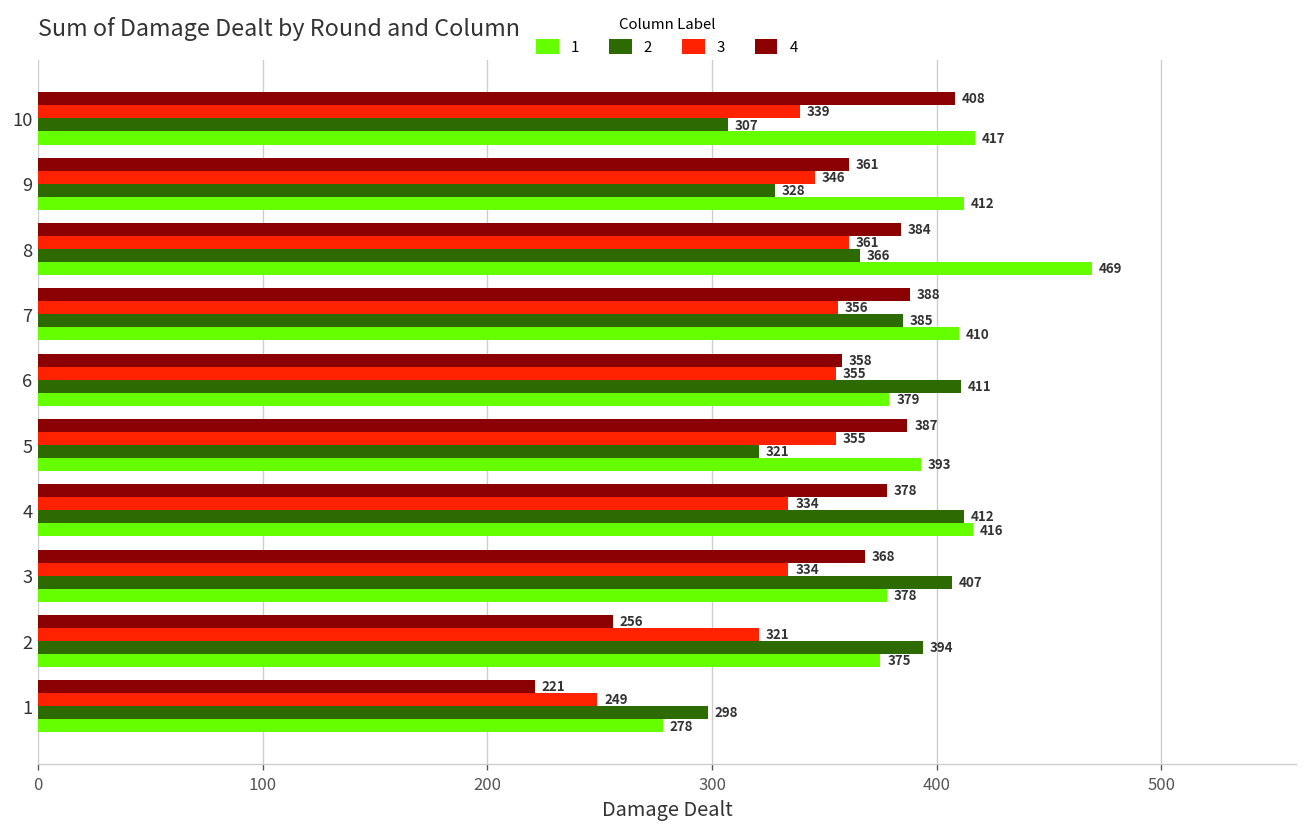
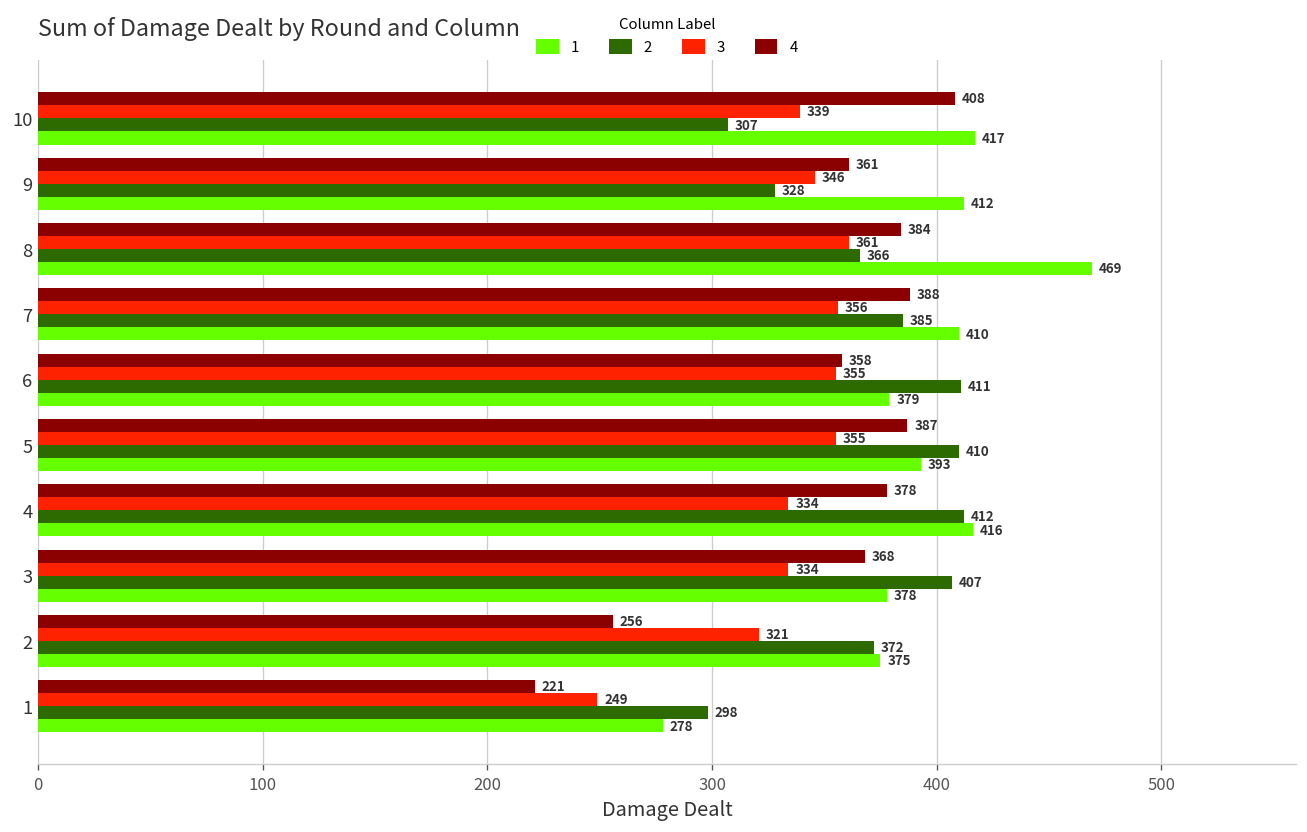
2, 5: 321 -> 410
2, 2: 394 -> 372
